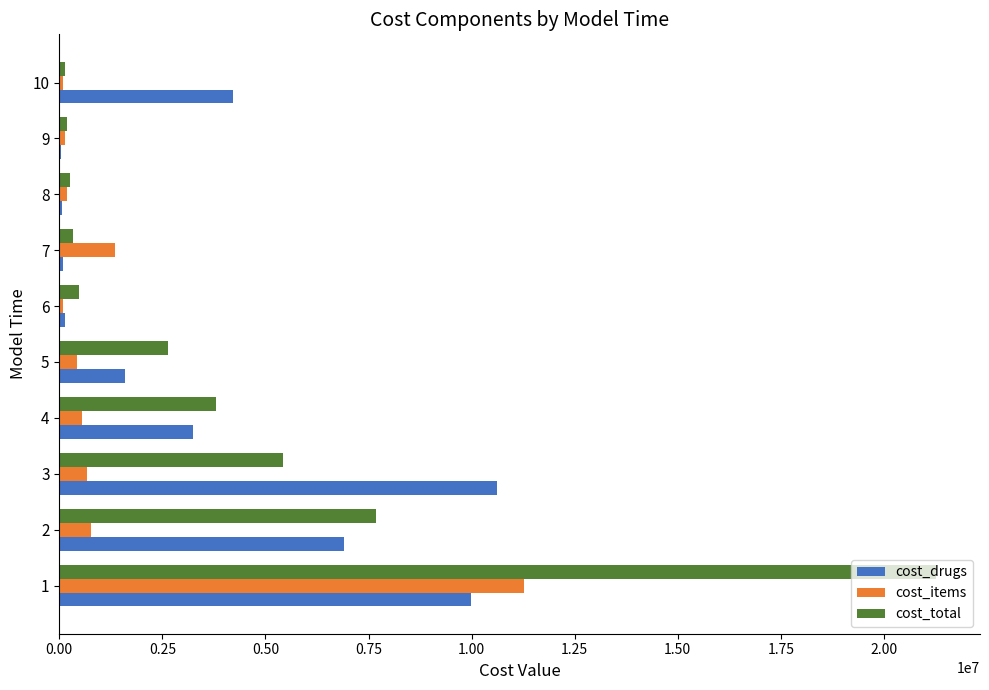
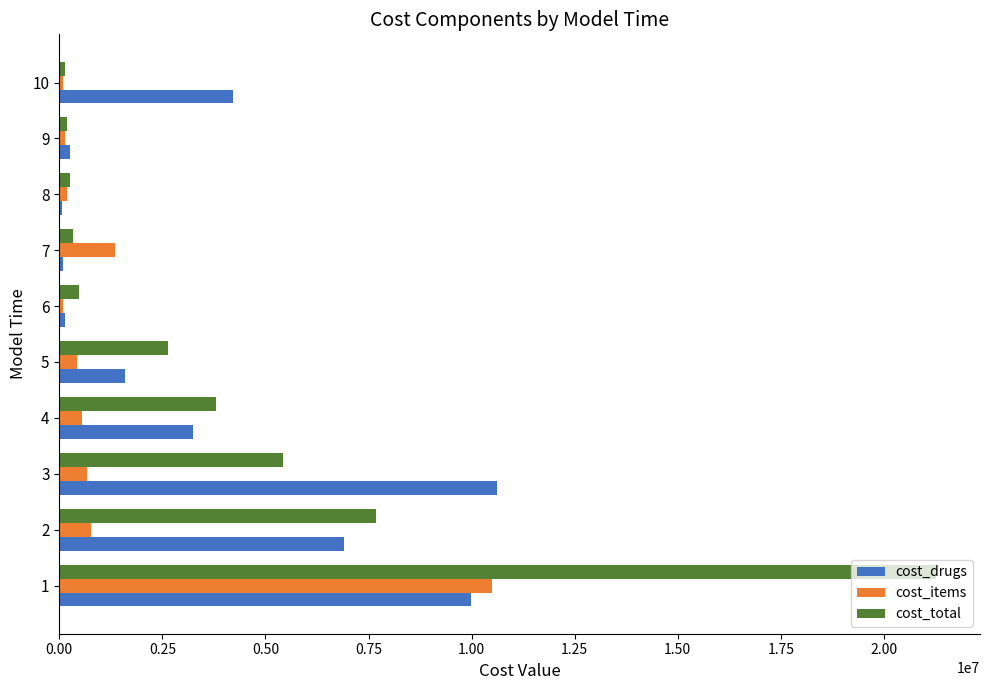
cost_drugs, 9: 0 -> 300000
cost_items, 1: 11300000 -> 10500000
